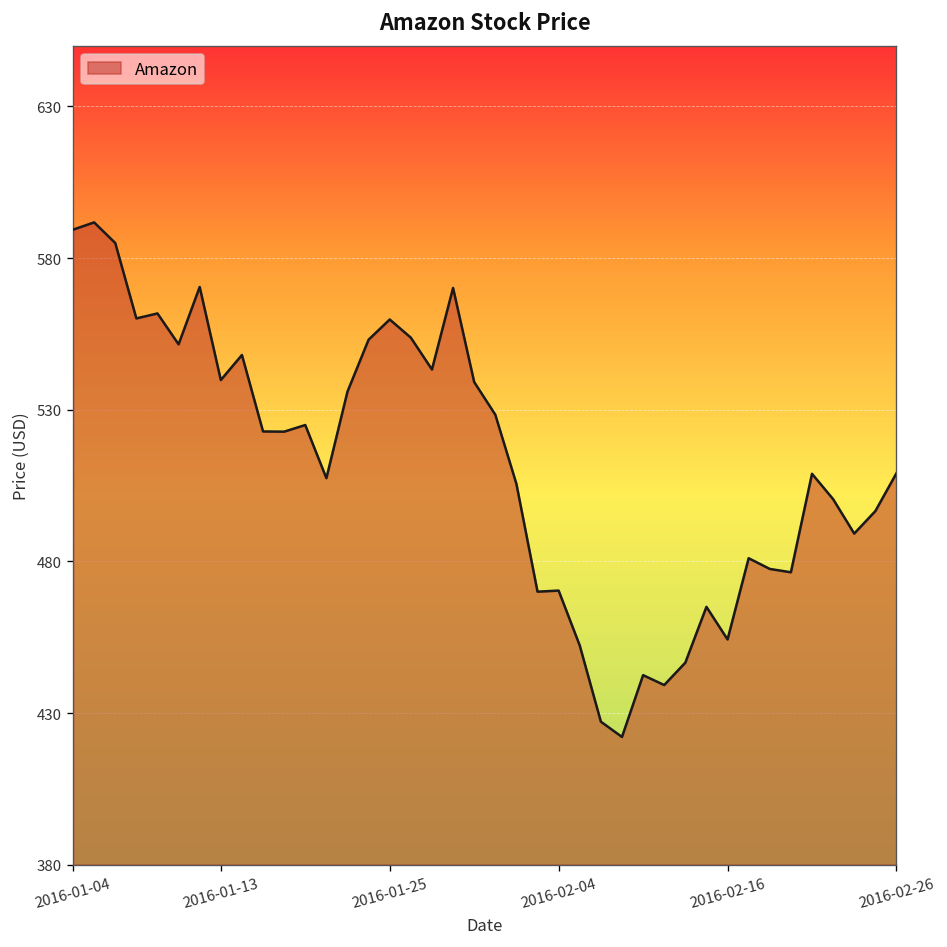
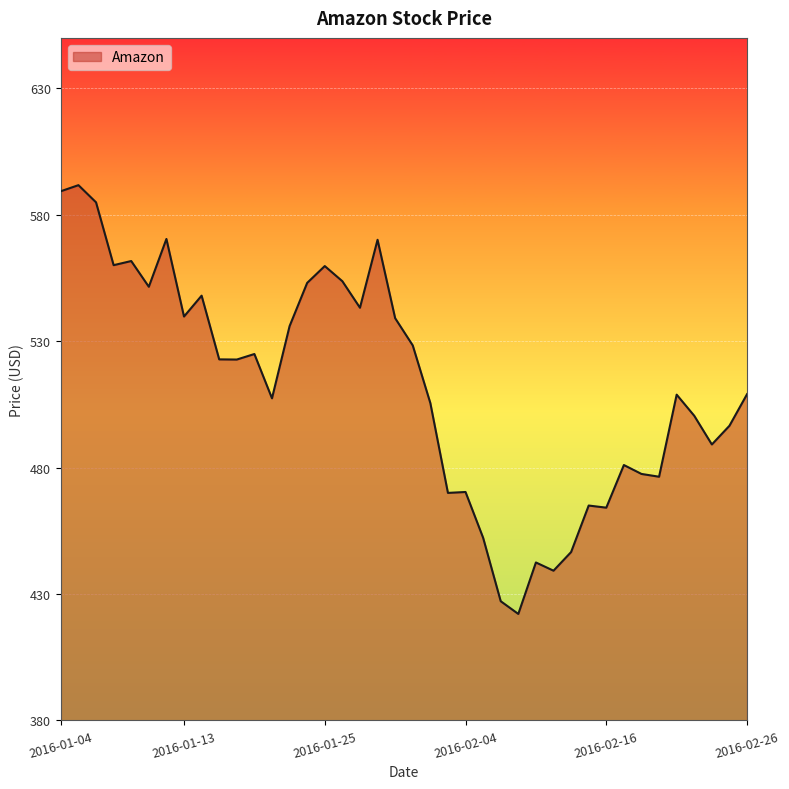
2016-02-16: 454 -> 464
